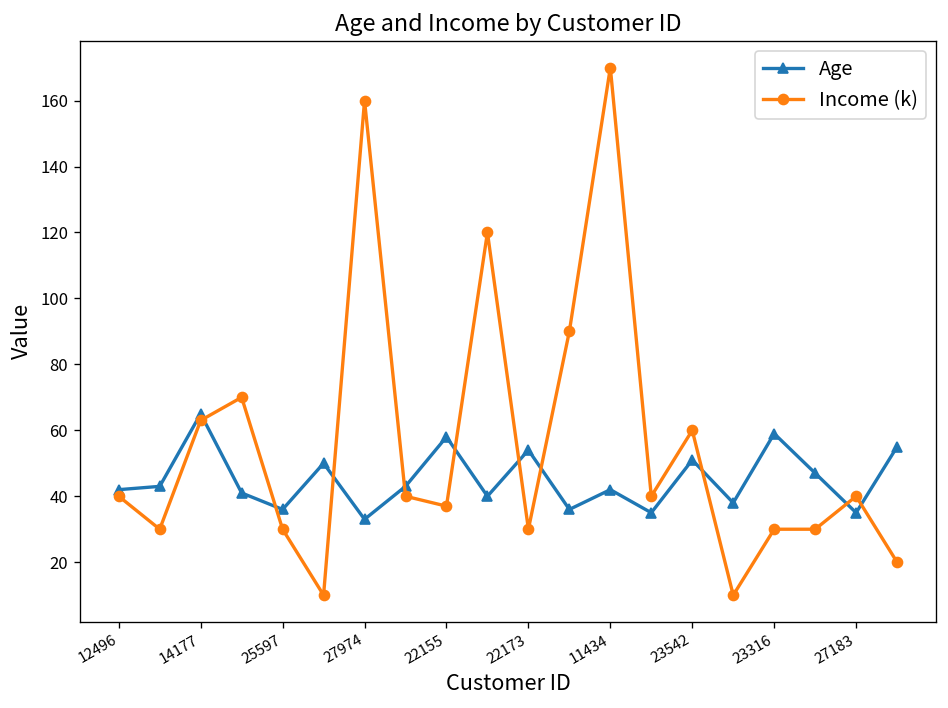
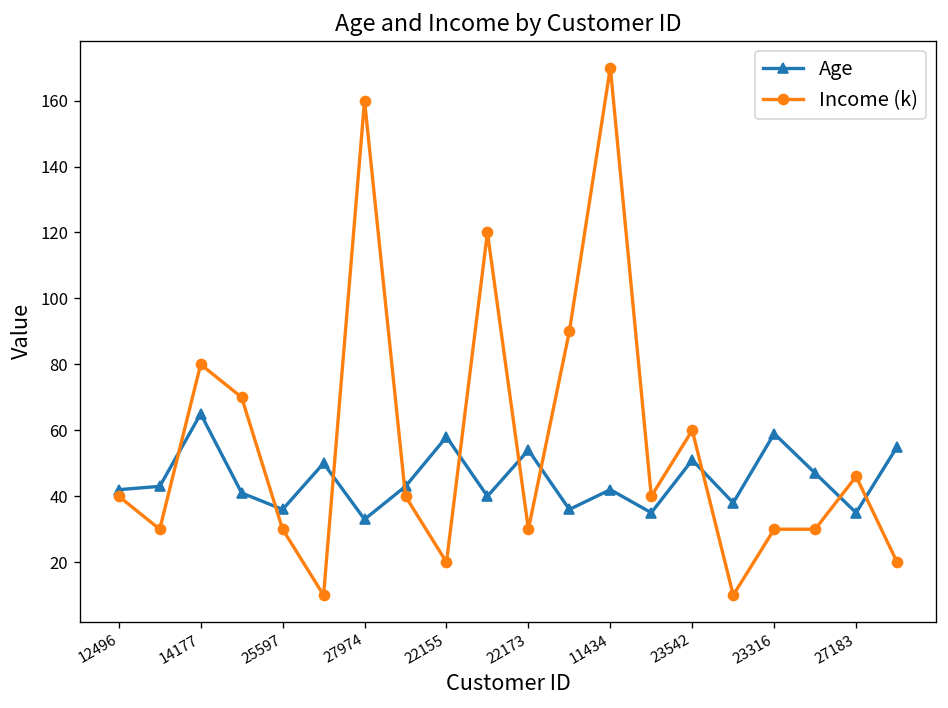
Income (k), 14177: 63 -> 80
Income (k), 22155: 37 -> 20
Income (k), 27183: 40 -> 46
